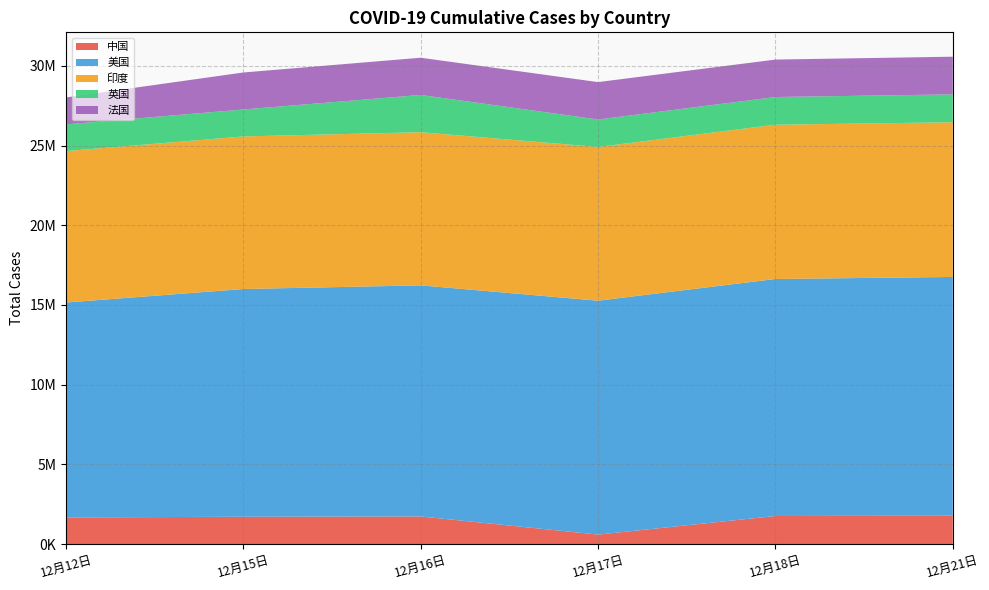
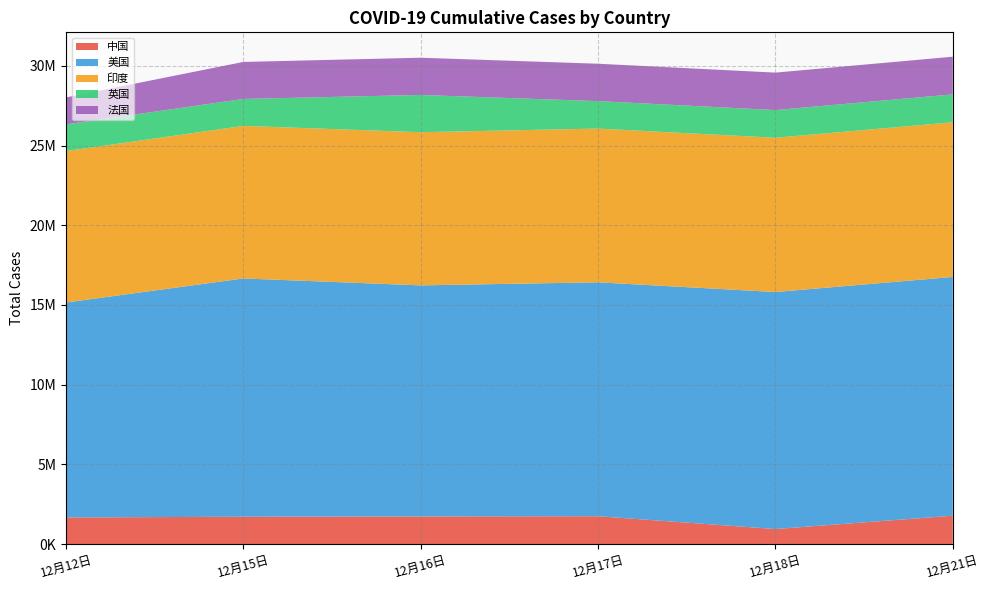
美国, 12月15日: 14300000 -> 14900000
中国, 12月17日: 600000 -> 1700000
中国, 12月18日: 1800000 -> 900000
